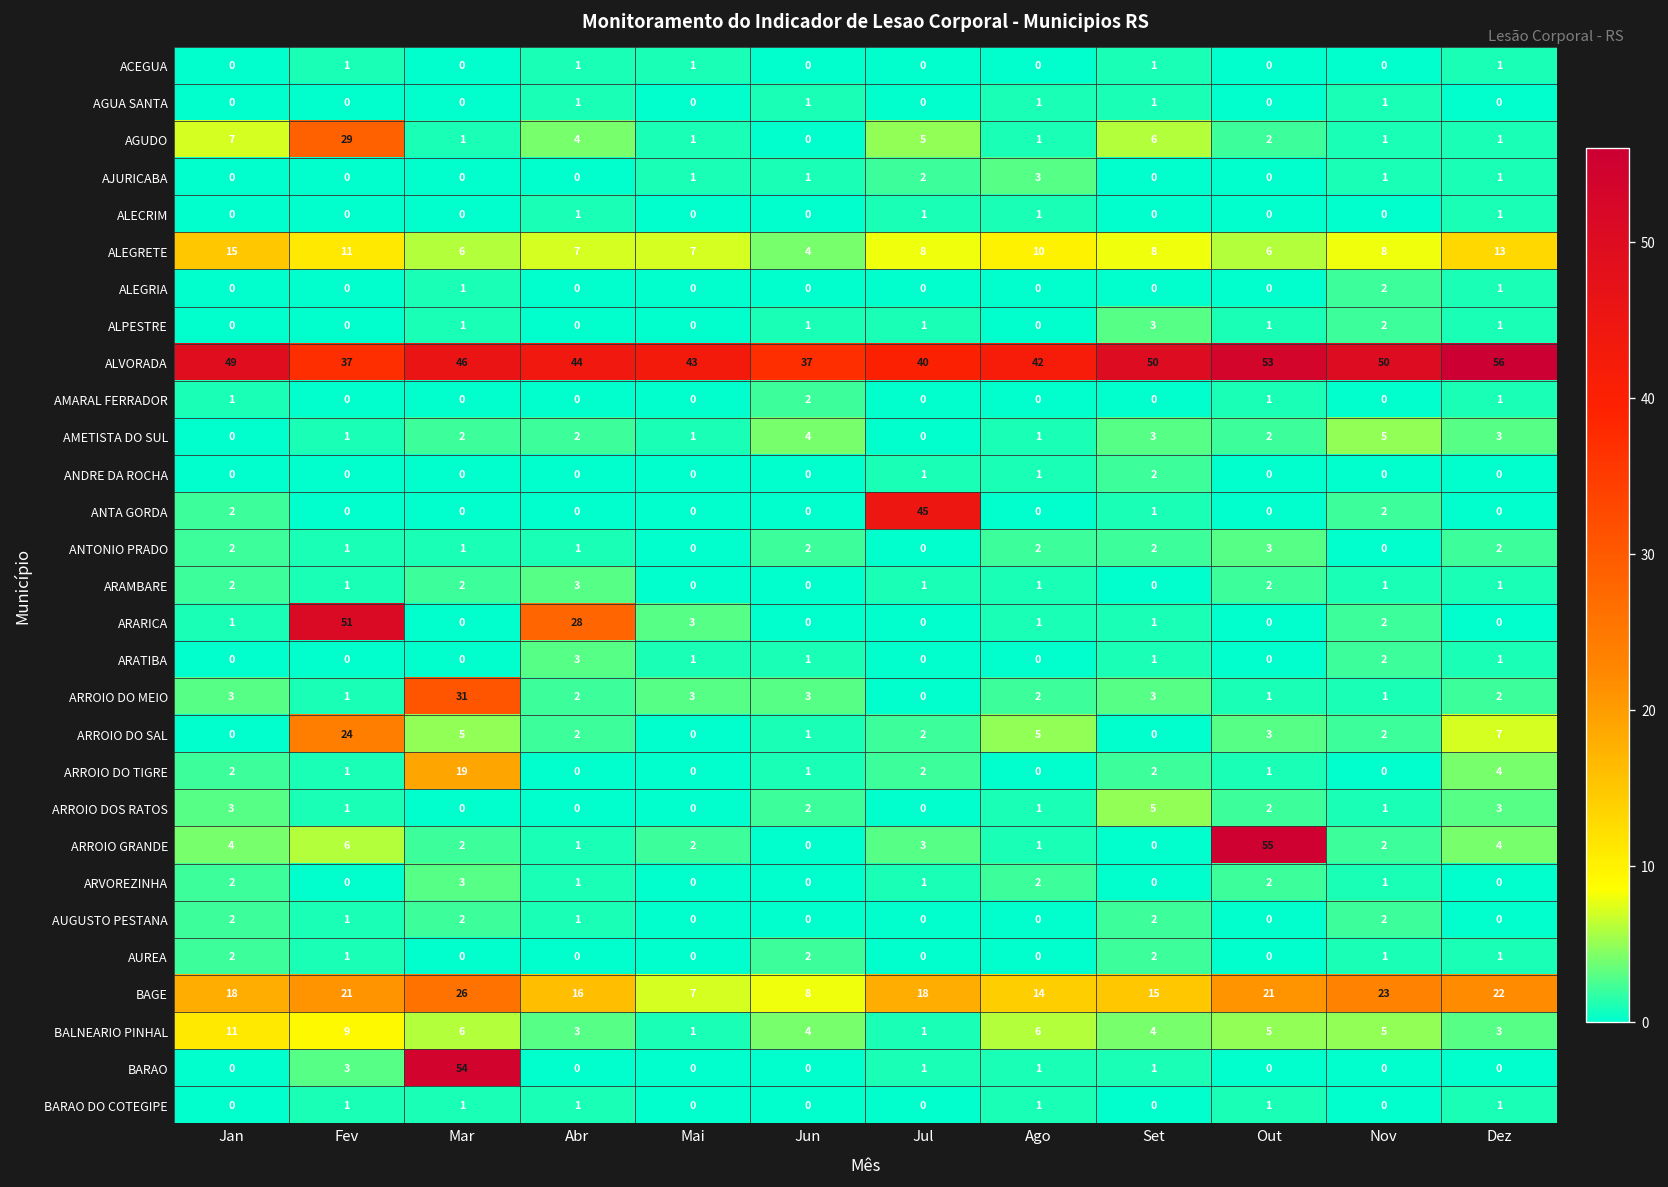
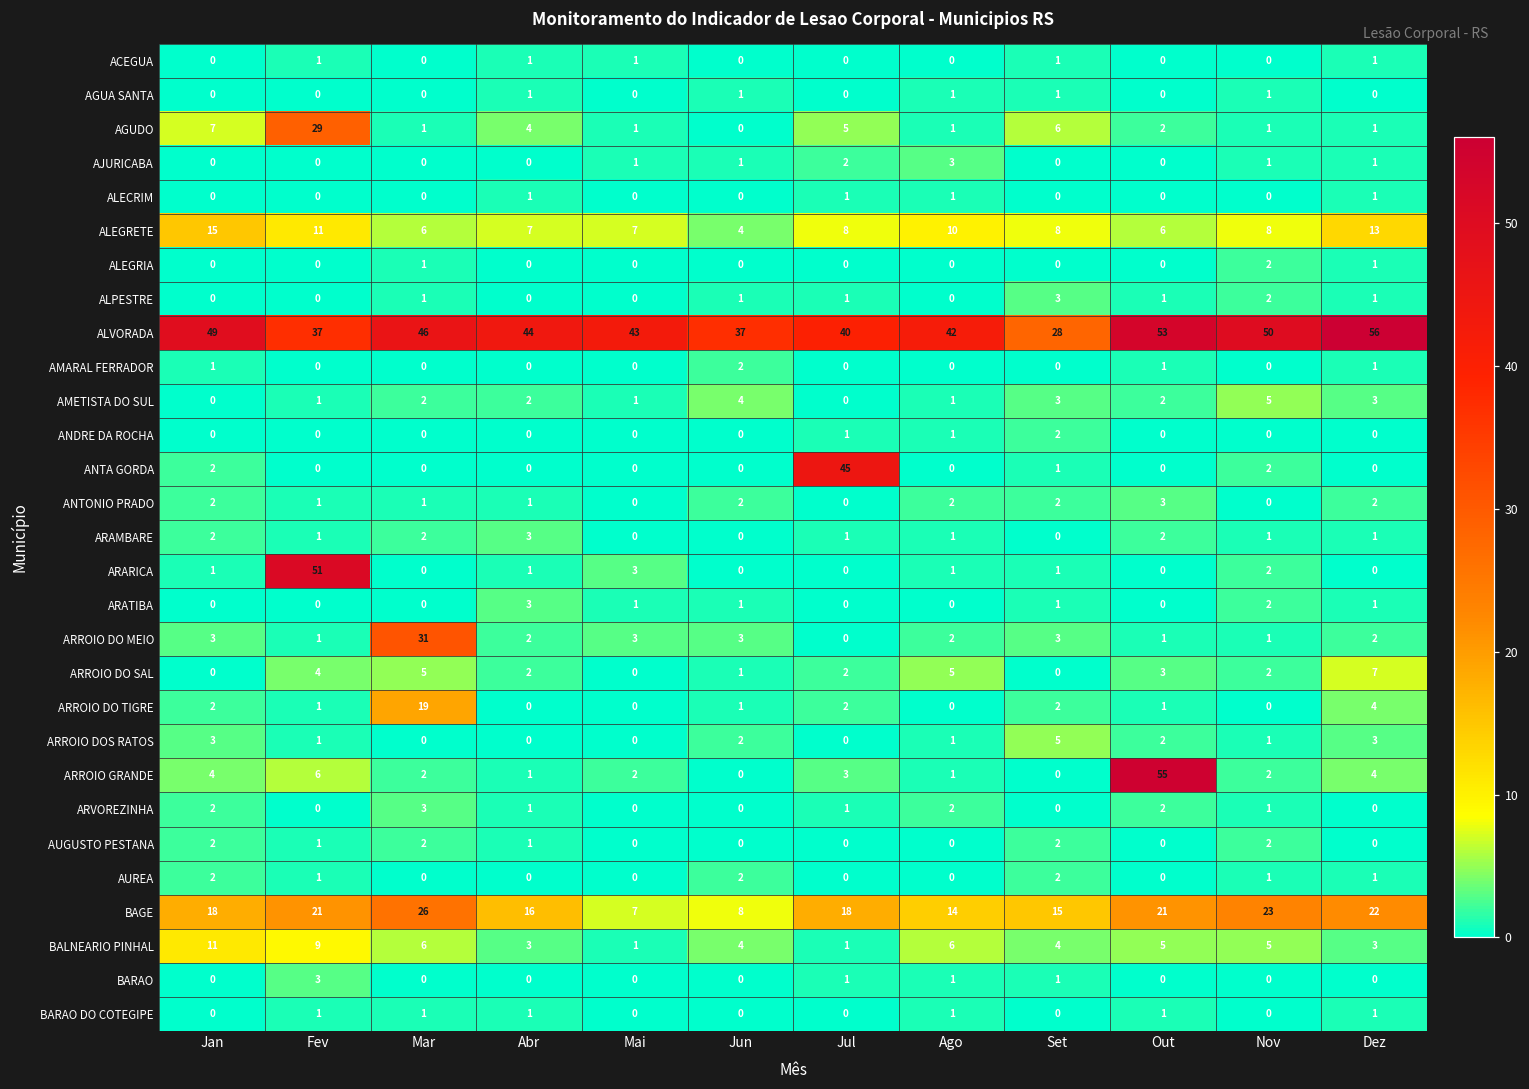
ALVORADA, Set: 50 -> 28
ARARICA, Abr: 28 -> 1
ARROIO DO SAL, Fev: 24 -> 4
BARAO, Mar: 54 -> 0
